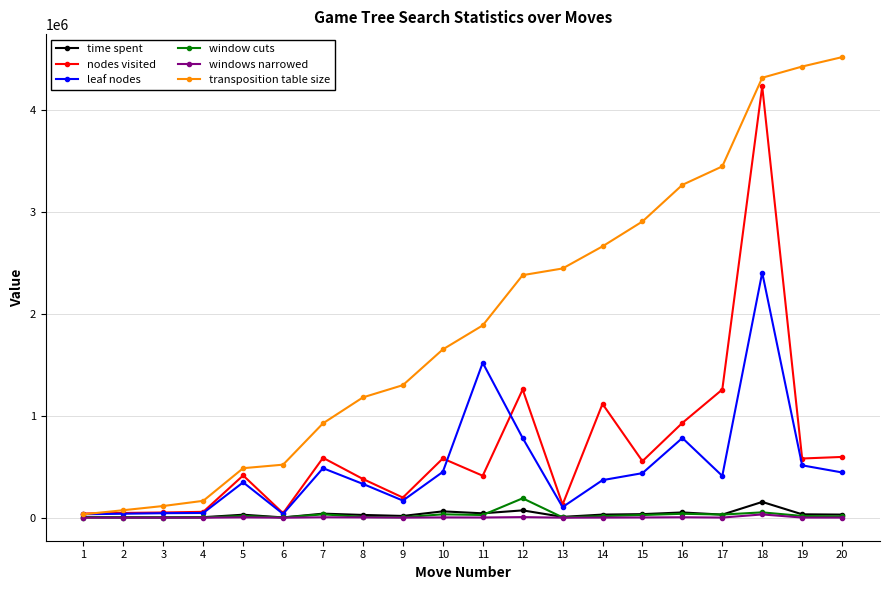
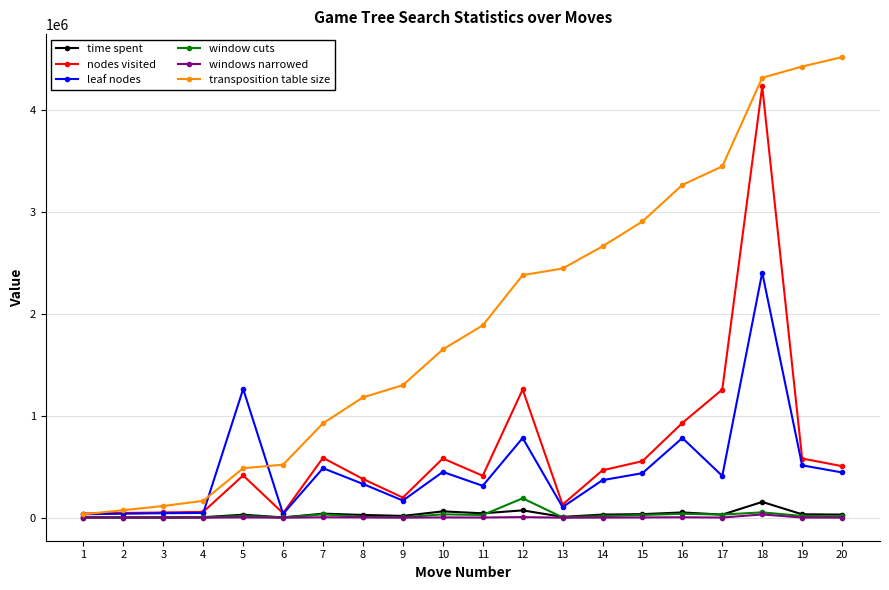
leaf nodes, 5: 350000 -> 1260000
leaf nodes, 11: 1520000 -> 310000
nodes visited, 14: 1120000 -> 470000
nodes visited, 20: 600000 -> 510000
